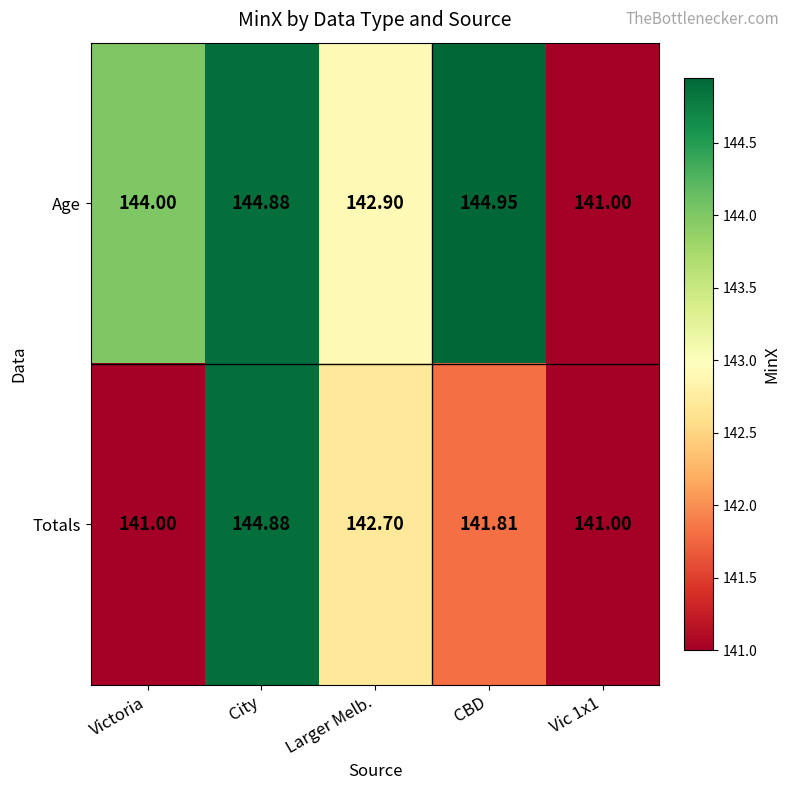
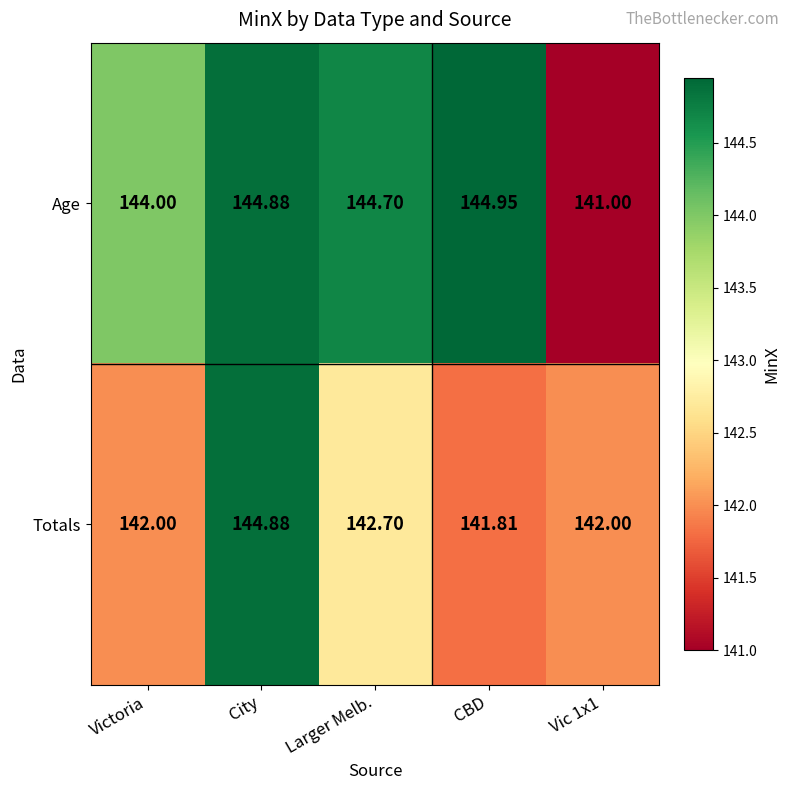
Age, Larger Melb.: 142.90 -> 144.70
Totals, Victoria: 141.00 -> 142.00
Totals, Vic 1x1: 141.00 -> 142.00
